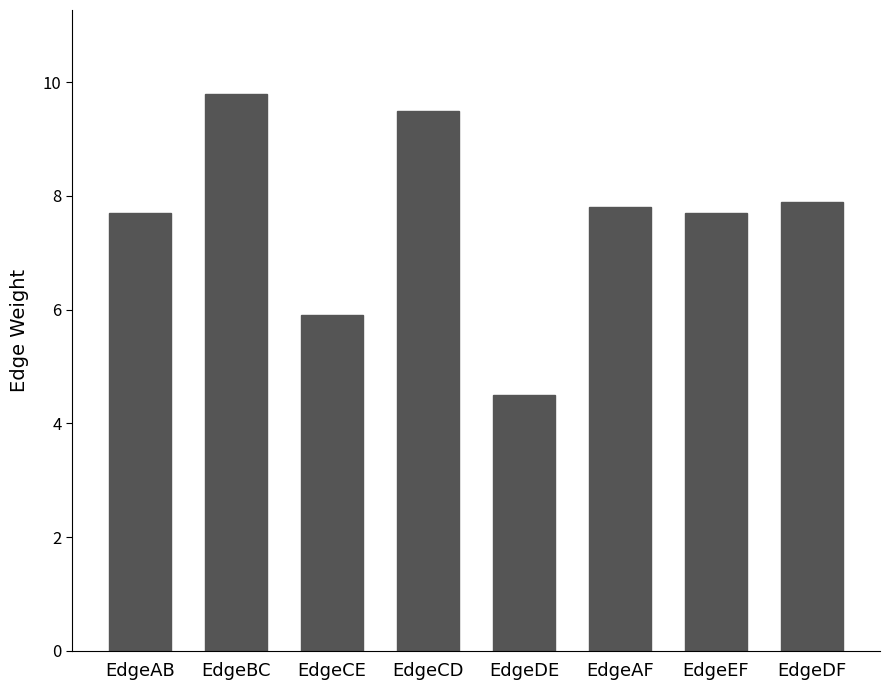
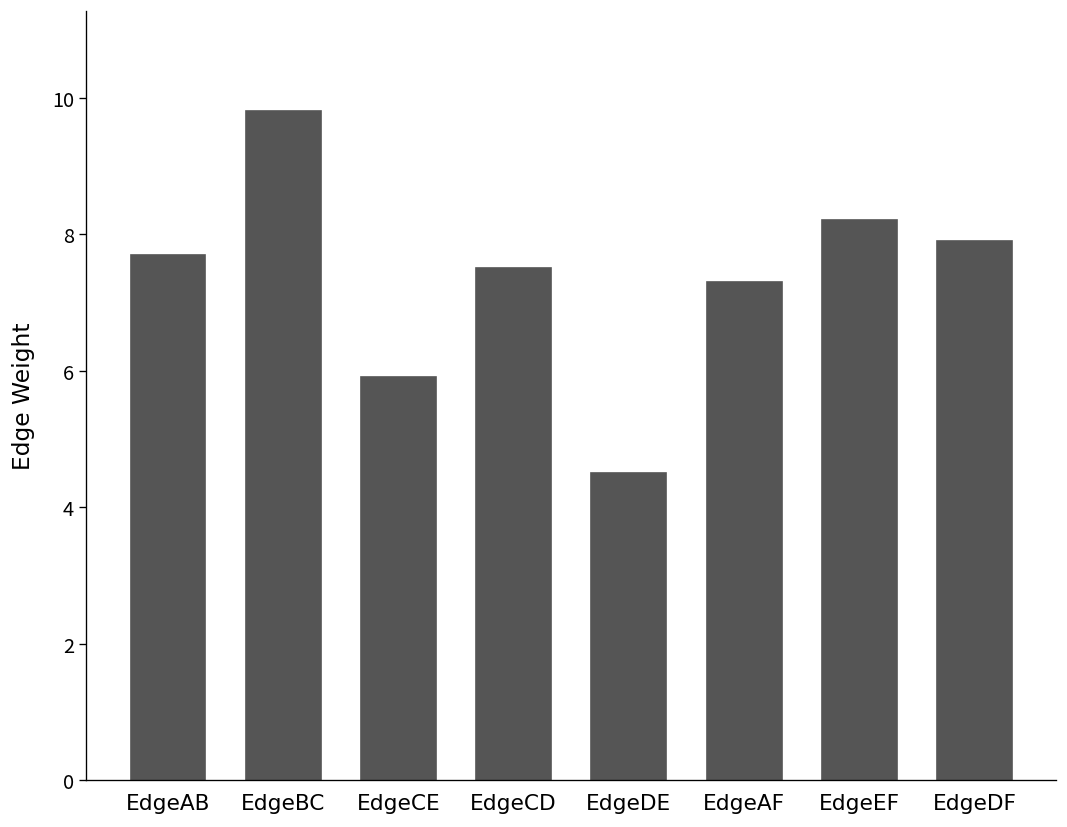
EdgeCD: 9.5 -> 7.5
EdgeAF: 7.8 -> 7.3
EdgeEF: 7.7 -> 8.2
